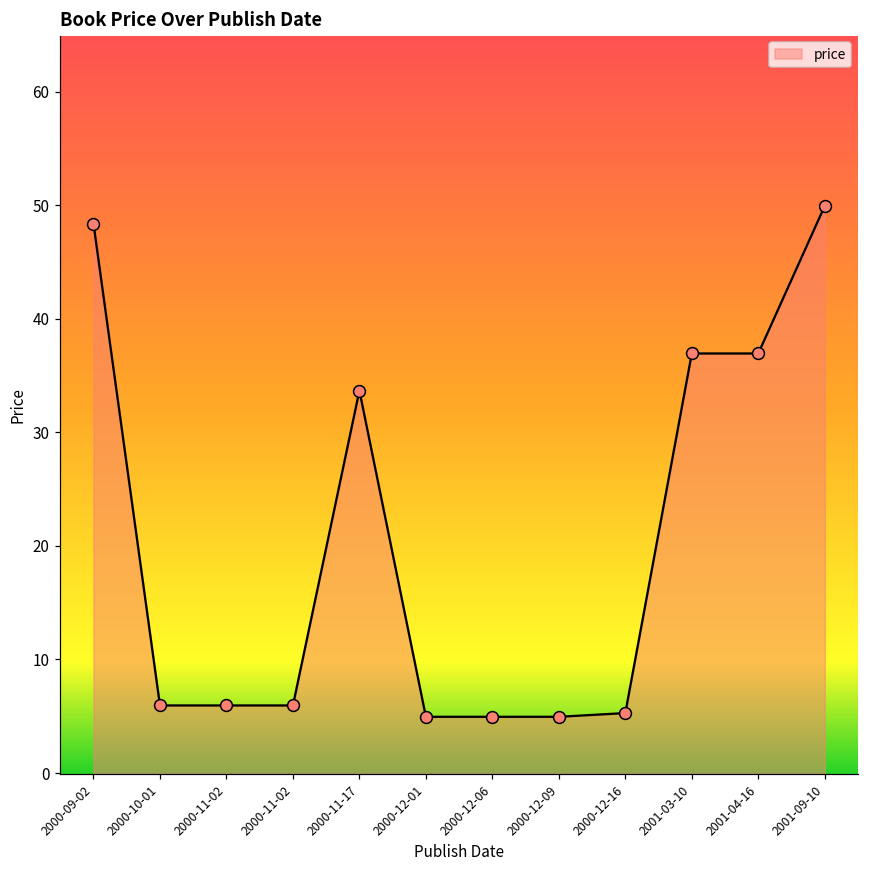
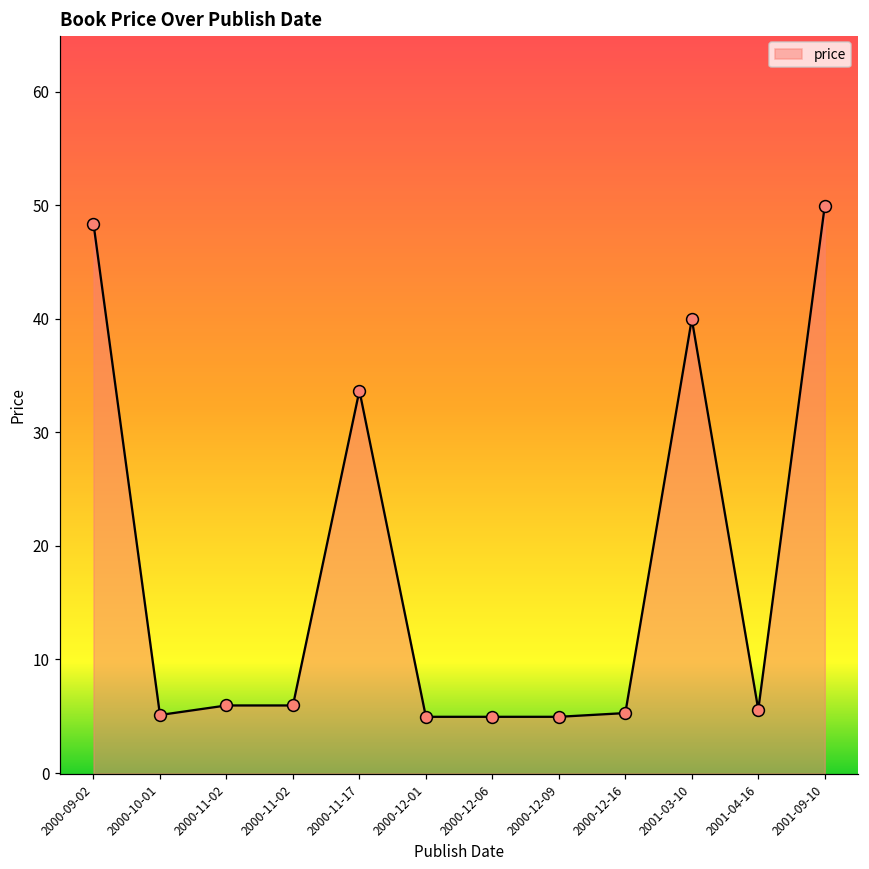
2000-10-01: 6.0 -> 5.1
2001-03-10: 37.0 -> 40.0
2001-04-16: 37.0 -> 5.6
